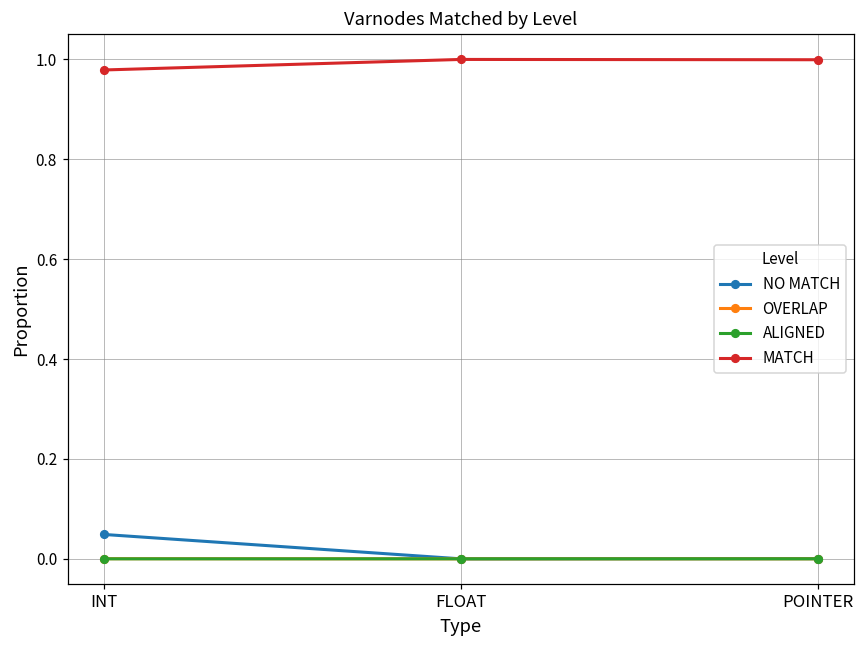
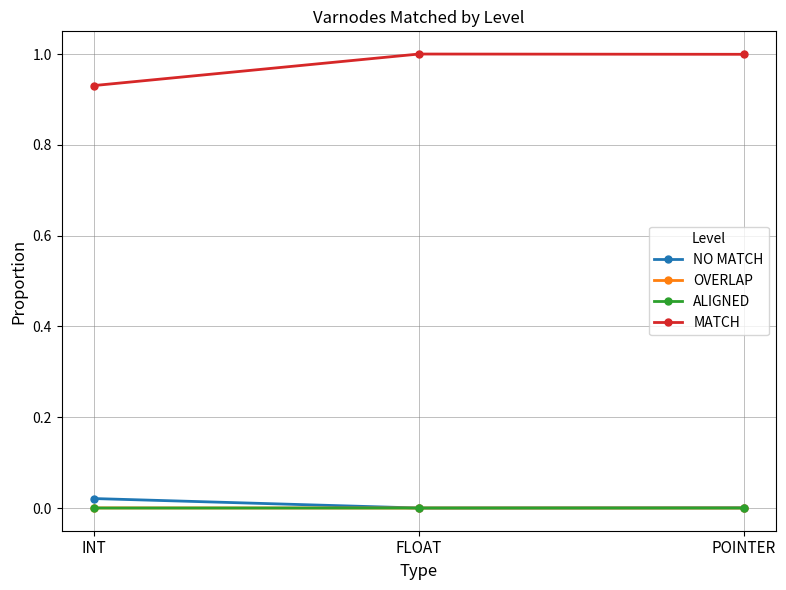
NO MATCH, INT: 0.05 -> 0.02
MATCH, INT: 0.98 -> 0.93
